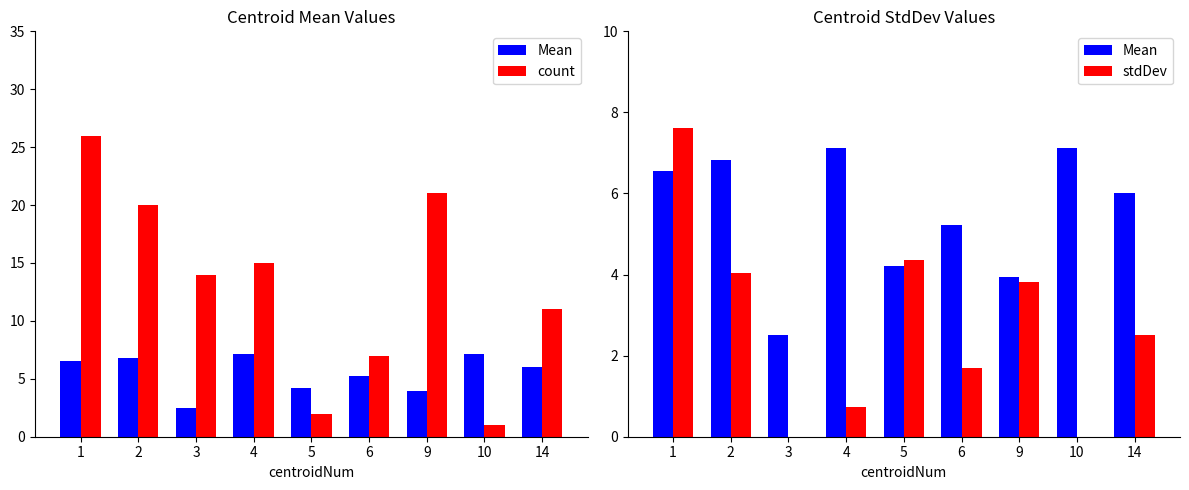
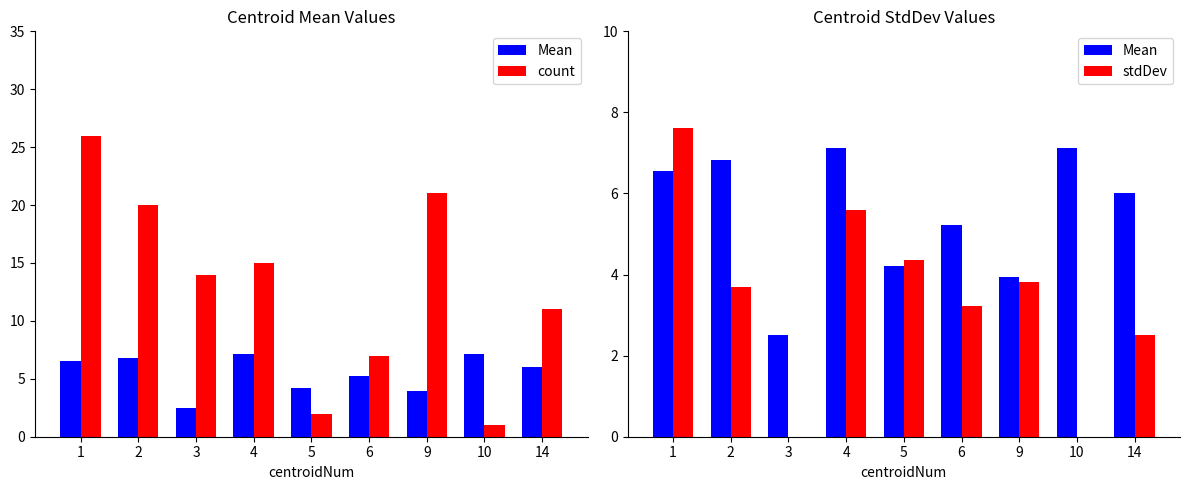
Centroid StdDev Values, stdDev, 2: 4.0 -> 3.7
Centroid StdDev Values, stdDev, 4: 0.7 -> 5.6
Centroid StdDev Values, stdDev, 6: 1.7 -> 3.2
